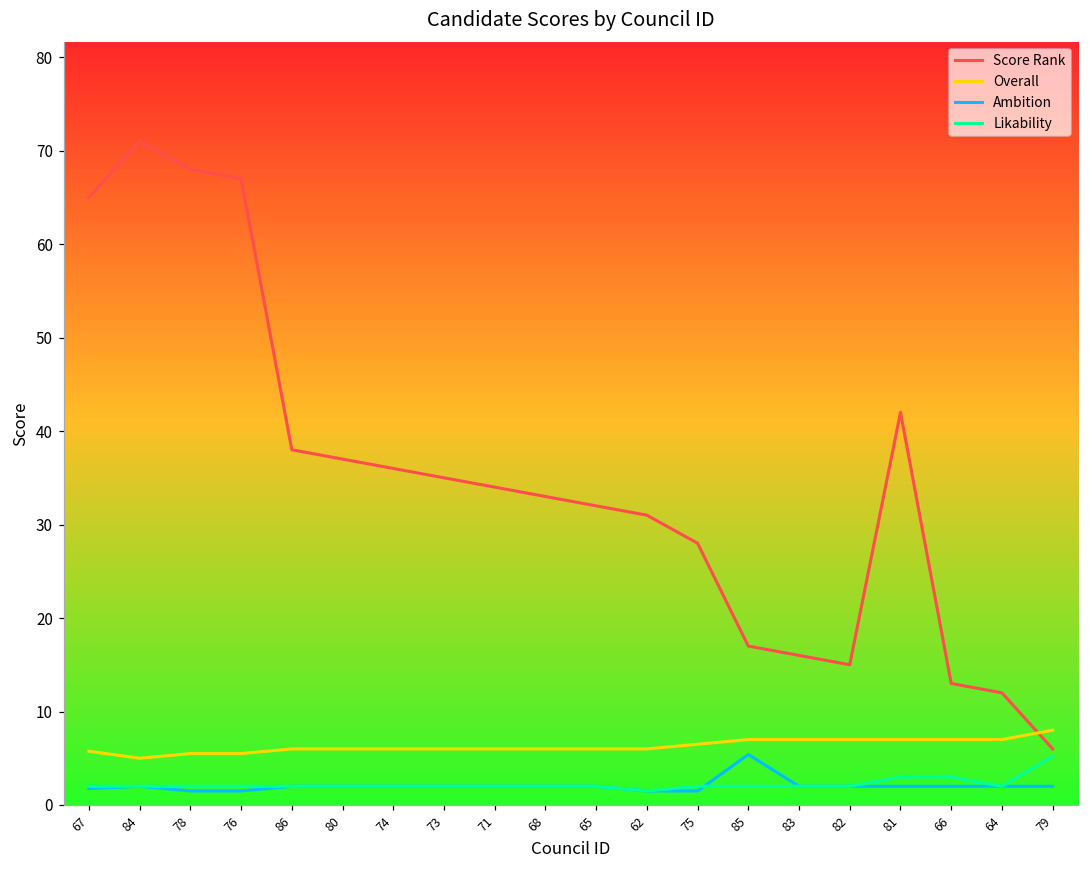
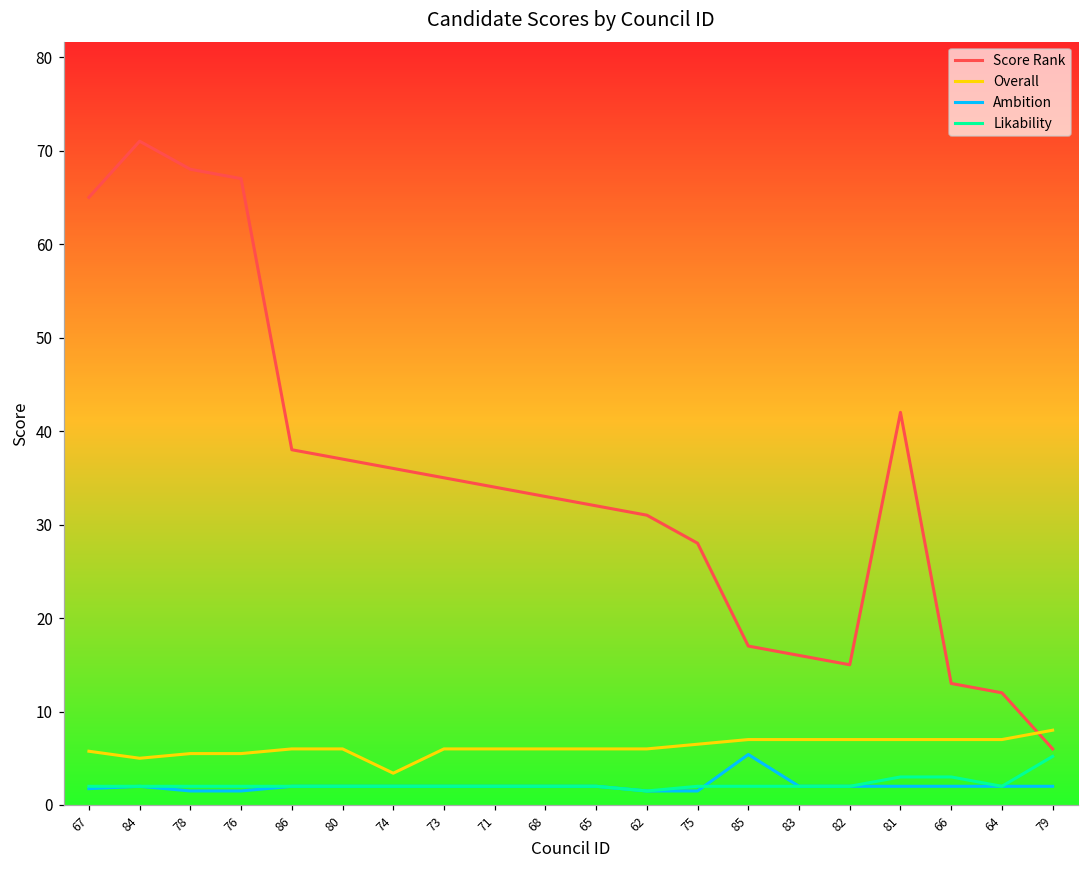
Overall, 74: 6 -> 3
